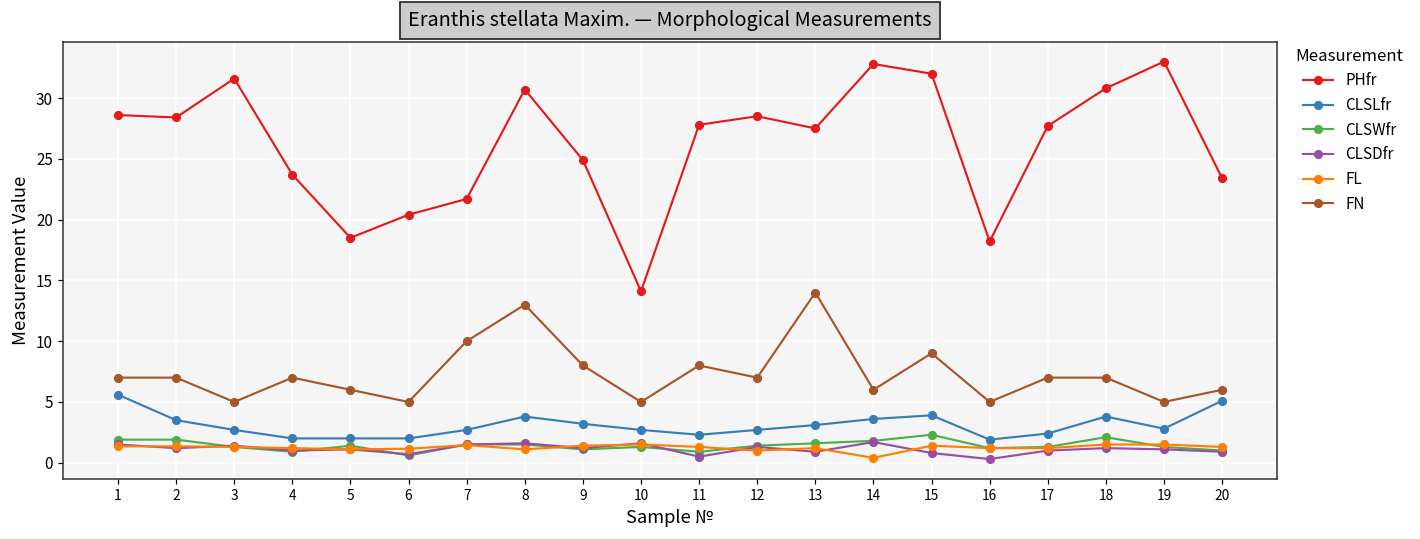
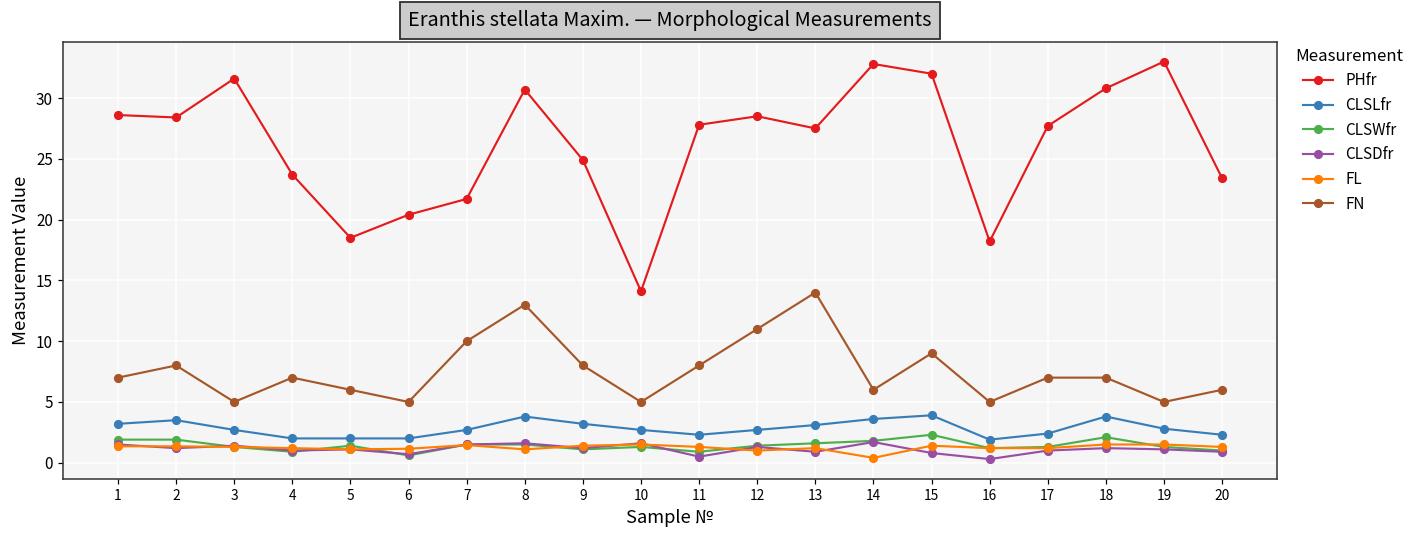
CLSLfr, 1: 5.6 -> 3.2
FN, 2: 7 -> 8
FN, 12: 7 -> 11
CLSLfr, 20: 5.1 -> 2.3
